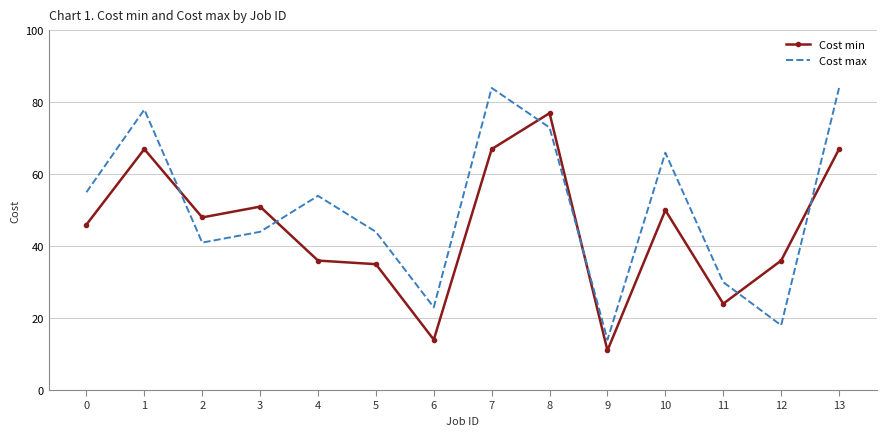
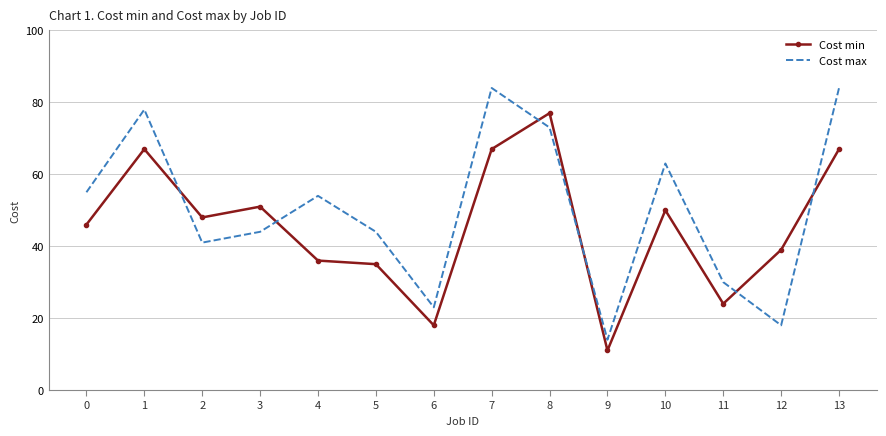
Cost min, 6: 14 -> 18
Cost max, 10: 66 -> 63
Cost min, 12: 36 -> 39
